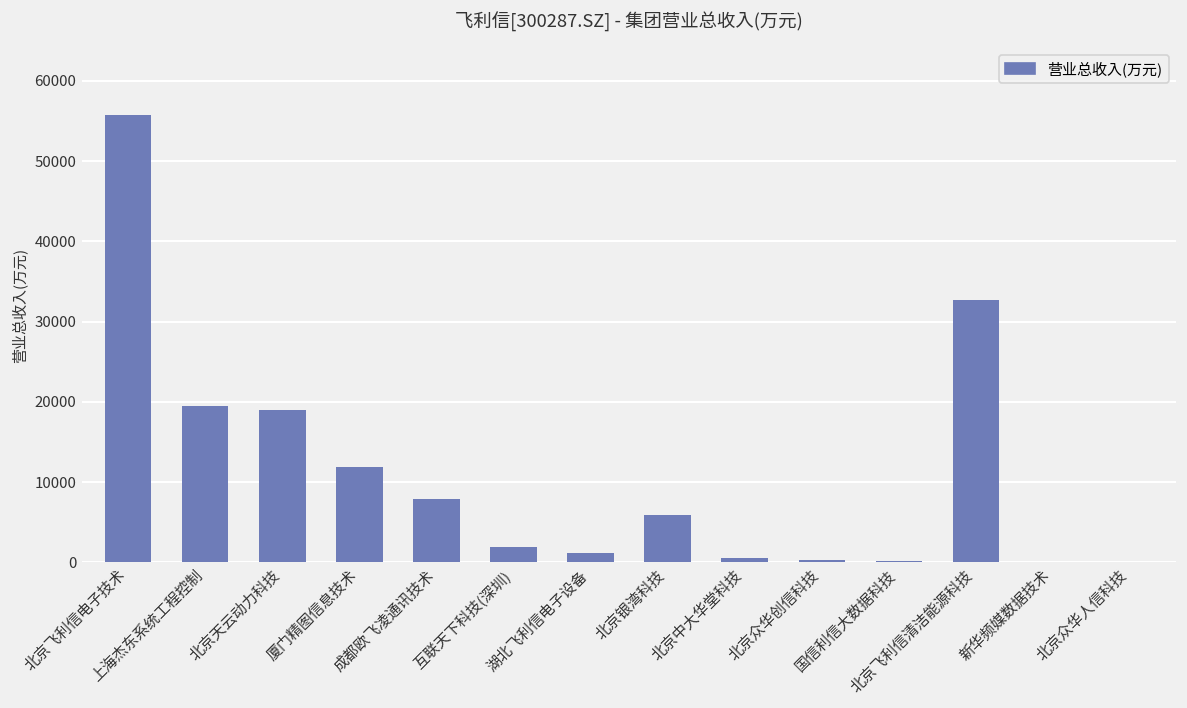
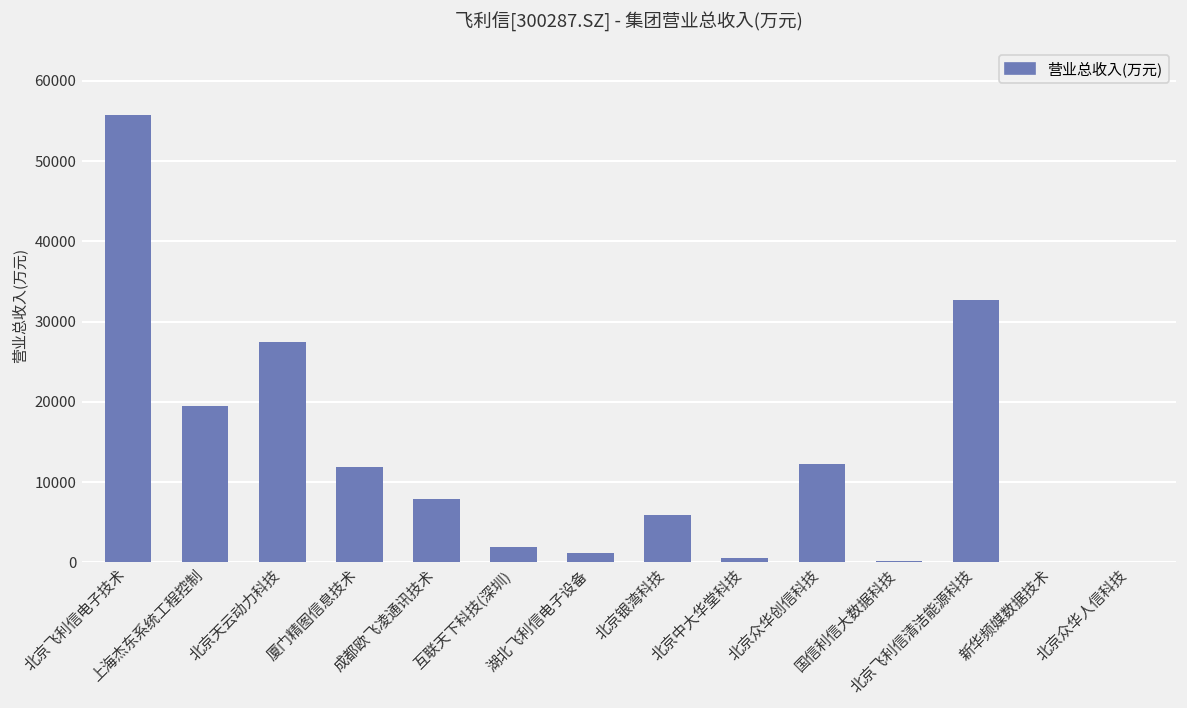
北京天云动力科技: 19000 -> 27000
北京众华创信科技: 0 -> 12000
